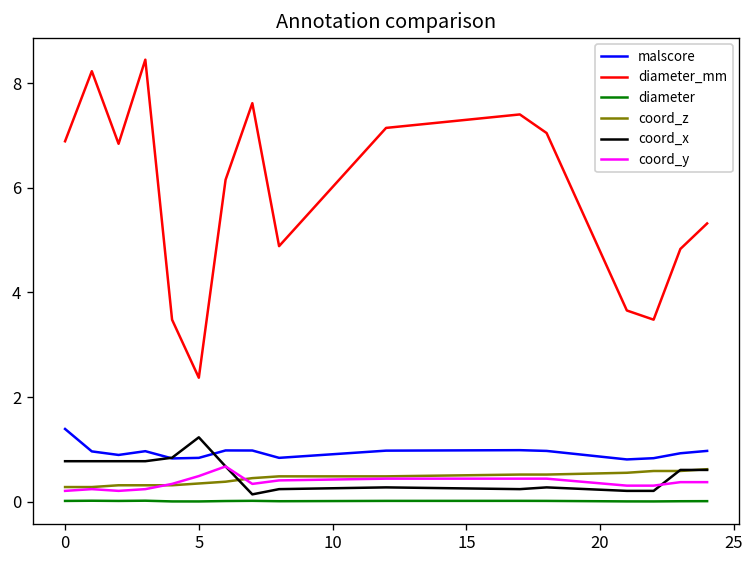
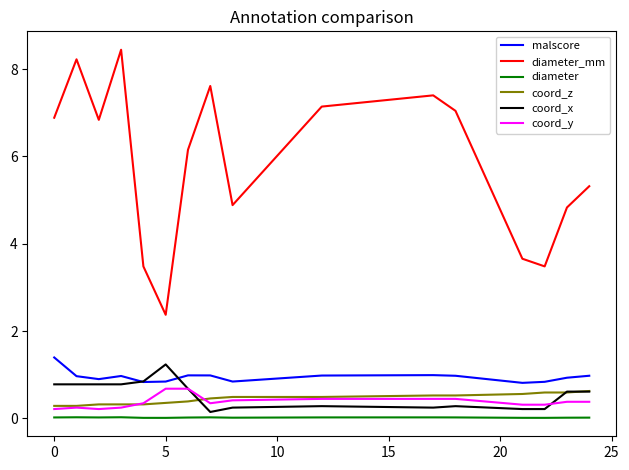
coord_y, 5: 0.5 -> 0.7
